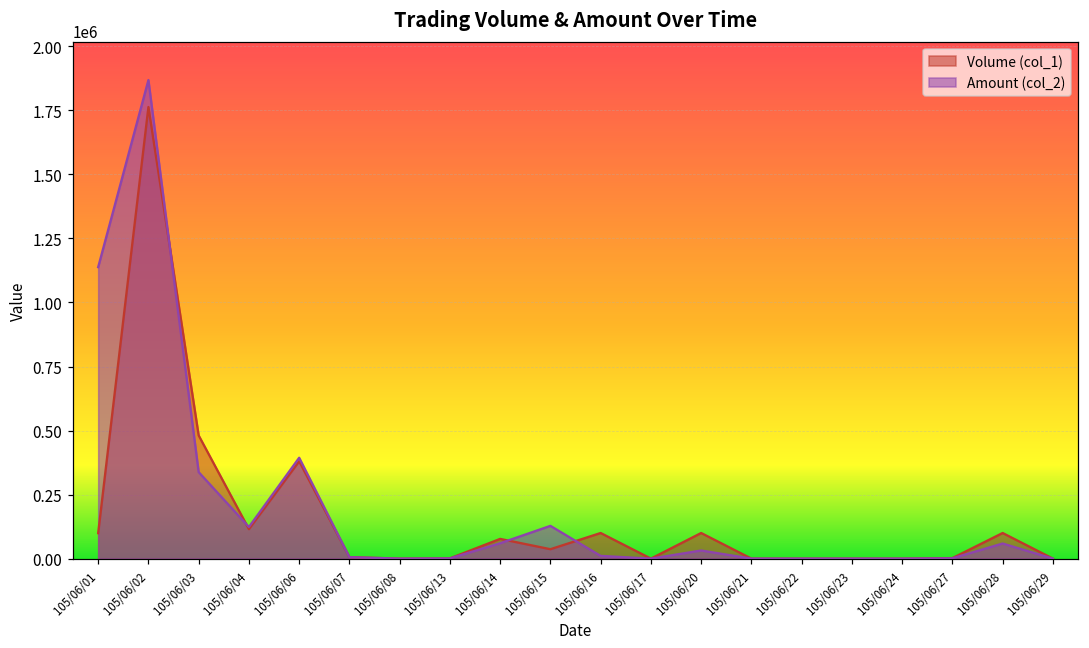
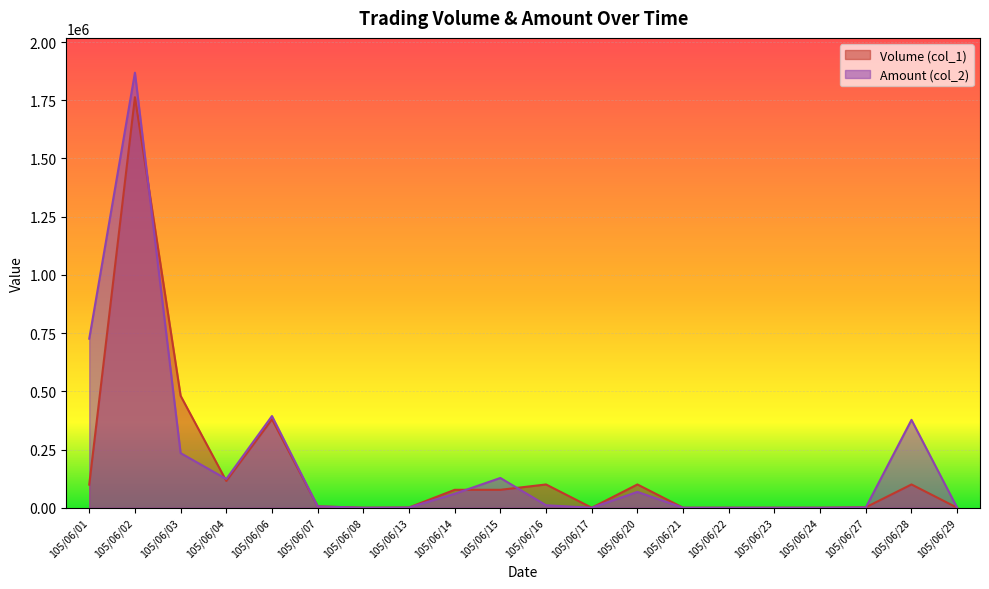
Amount (col_2), 105/06/01: 1140000 -> 730000
Amount (col_2), 105/06/03: 340000 -> 230000
Volume (col_1), 105/06/15: 40000 -> 80000
Amount (col_2), 105/06/20: 30000 -> 70000
Amount (col_2), 105/06/28: 60000 -> 380000
